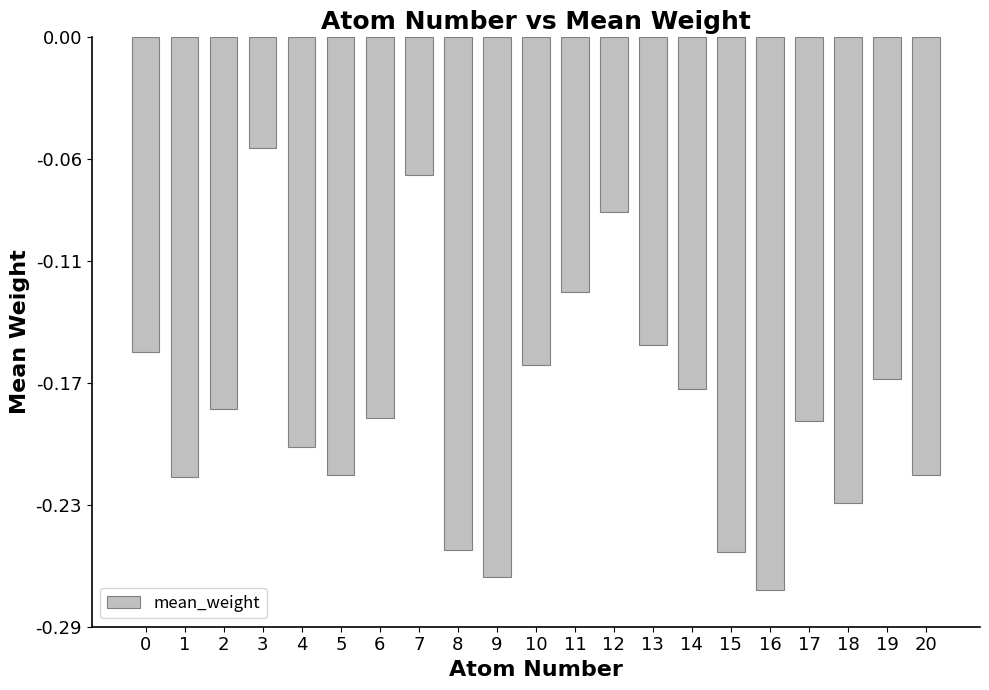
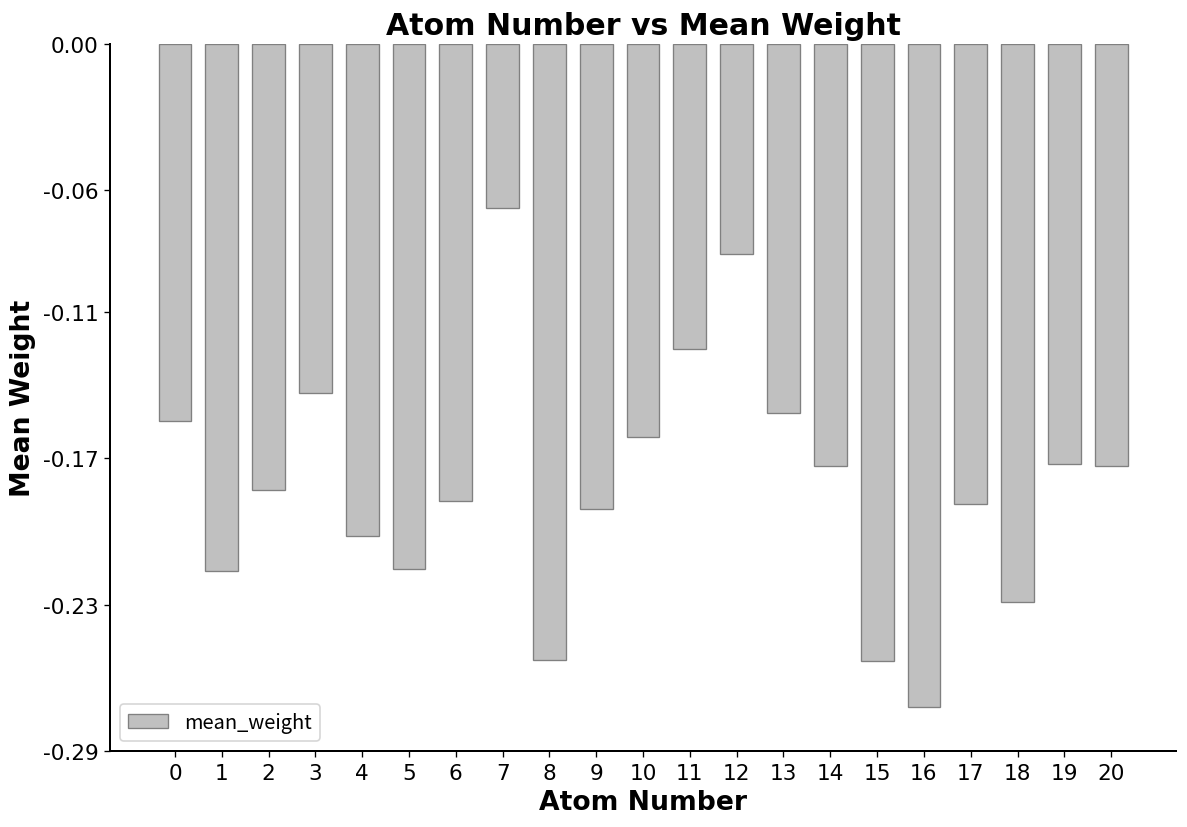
3: -0.054 -> -0.143
9: -0.265 -> -0.191
19: -0.168 -> -0.172
20: -0.215 -> -0.173
